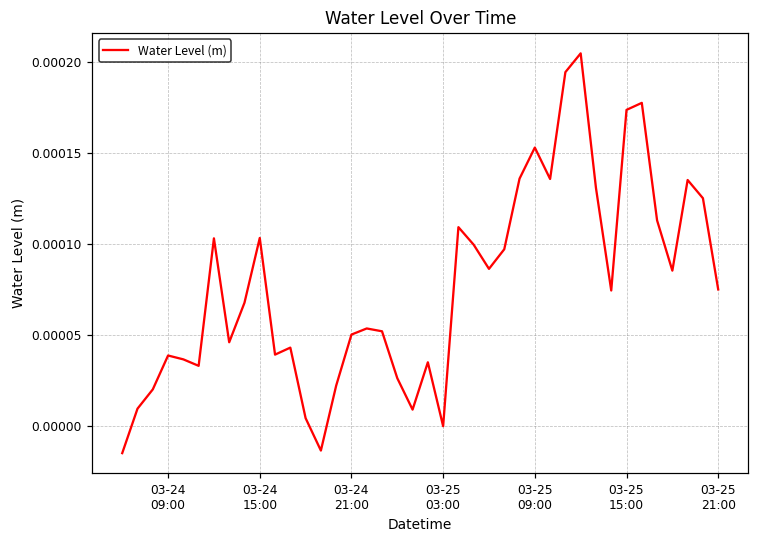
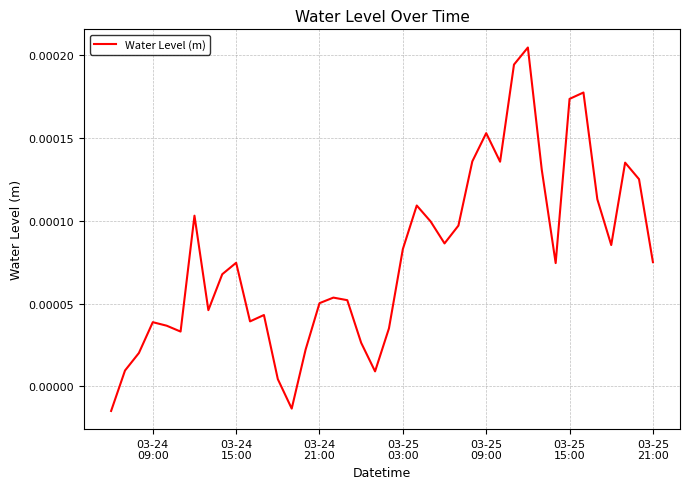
03-24 15:00: 0.000103 -> 0.000075
03-25 03:00: 0.0000 -> 0.0001
